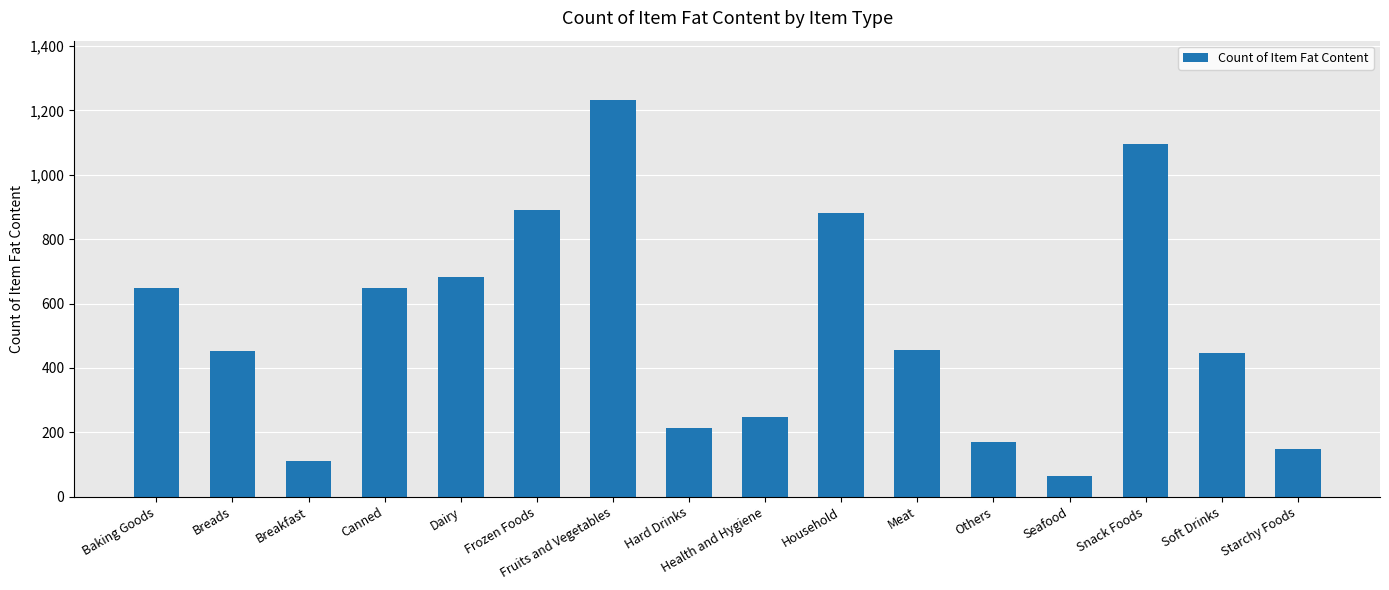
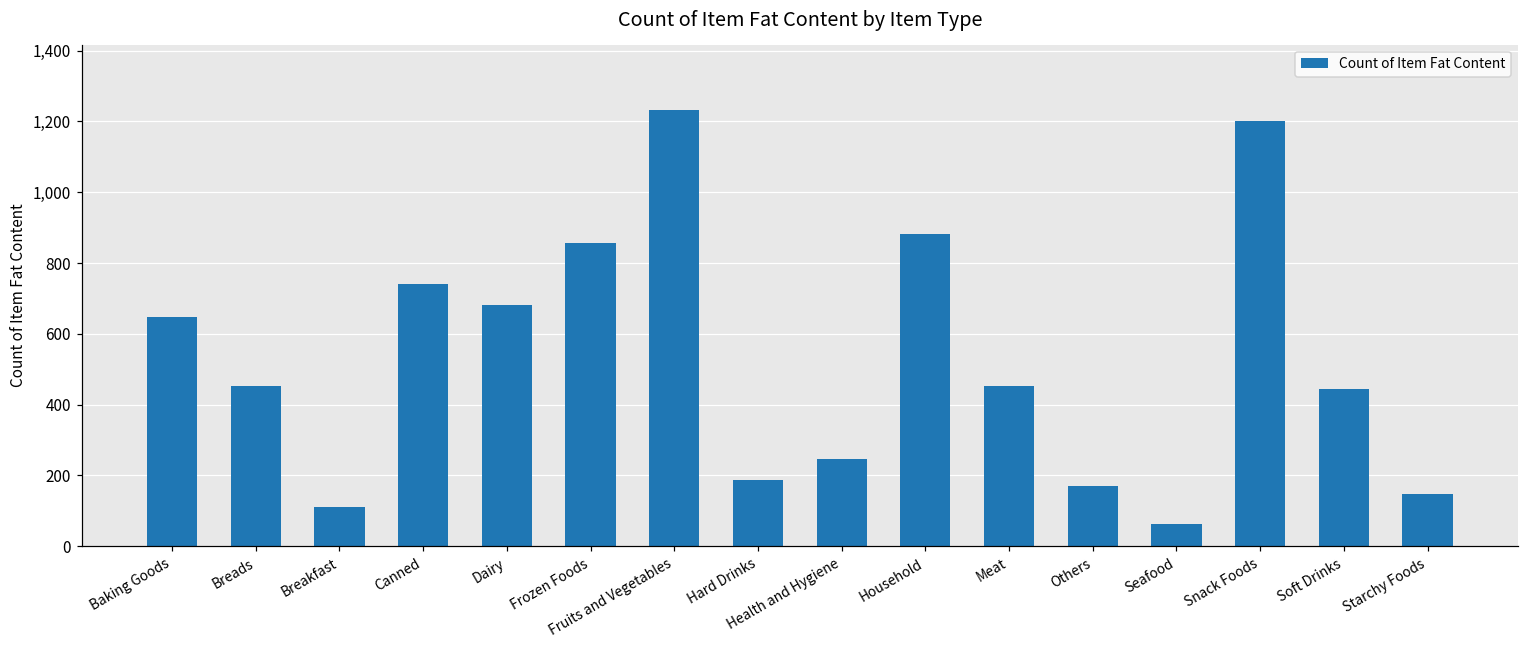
Canned: 650 -> 740
Frozen Foods: 890 -> 860
Hard Drinks: 210 -> 190
Snack Foods: 1,100 -> 1,200
